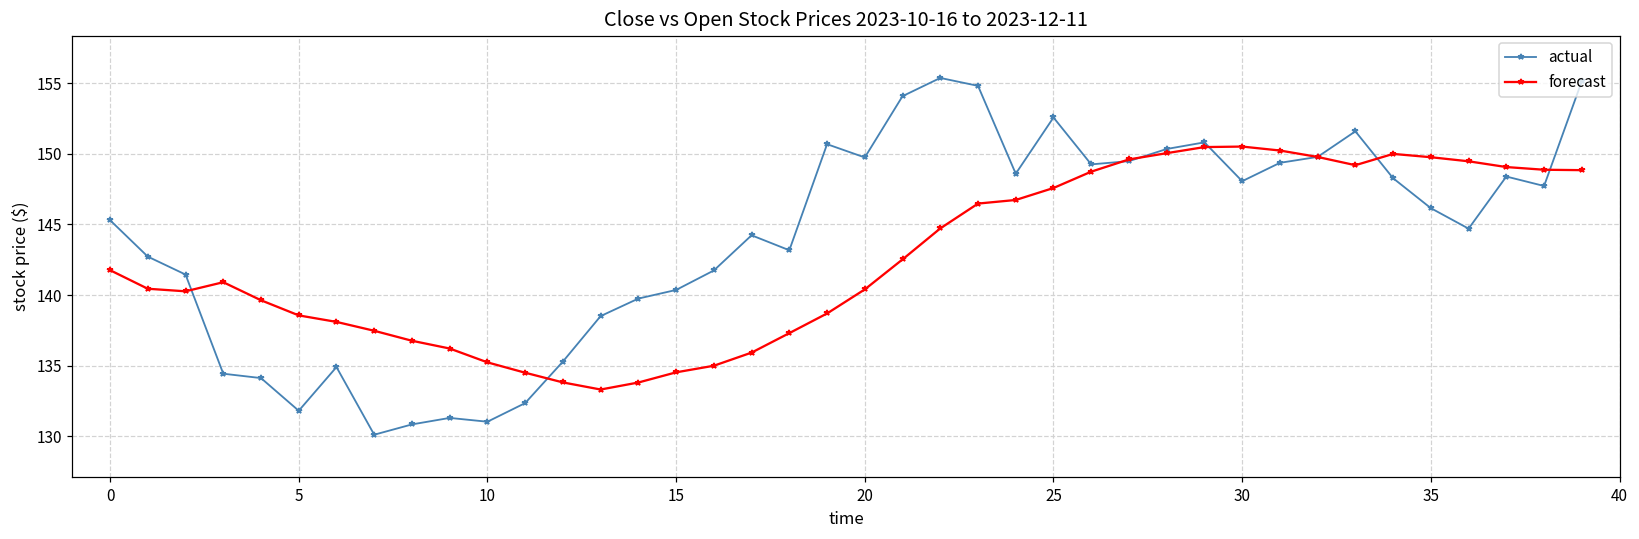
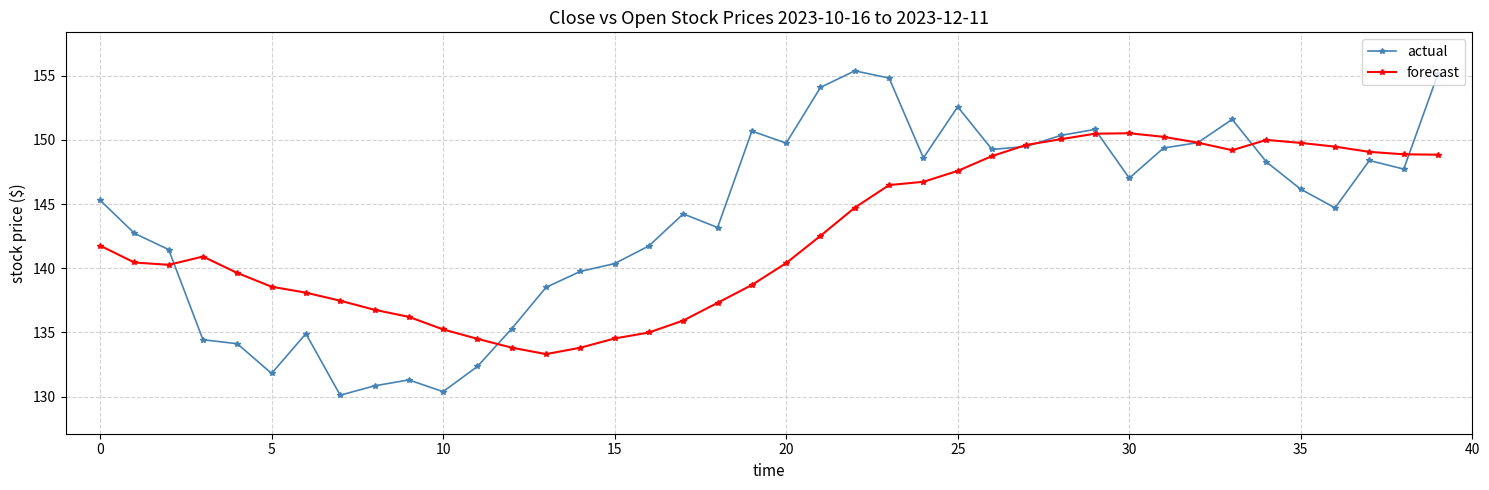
actual, 10: 131.0 -> 130.4
actual, 30: 148.1 -> 147.0
